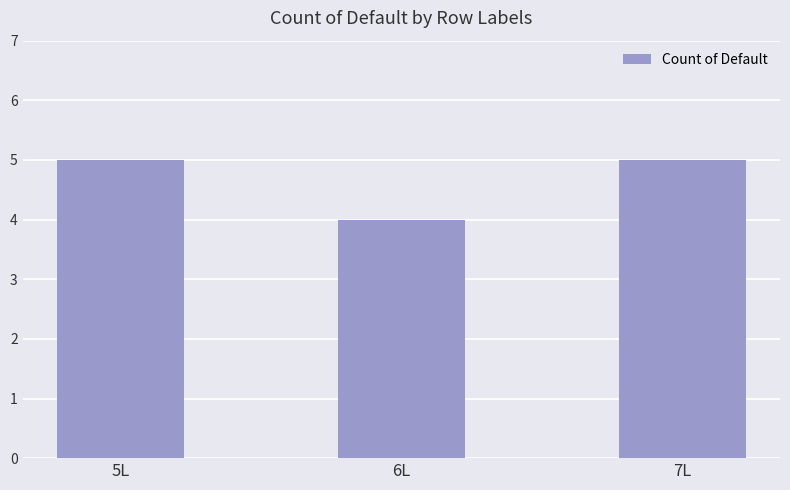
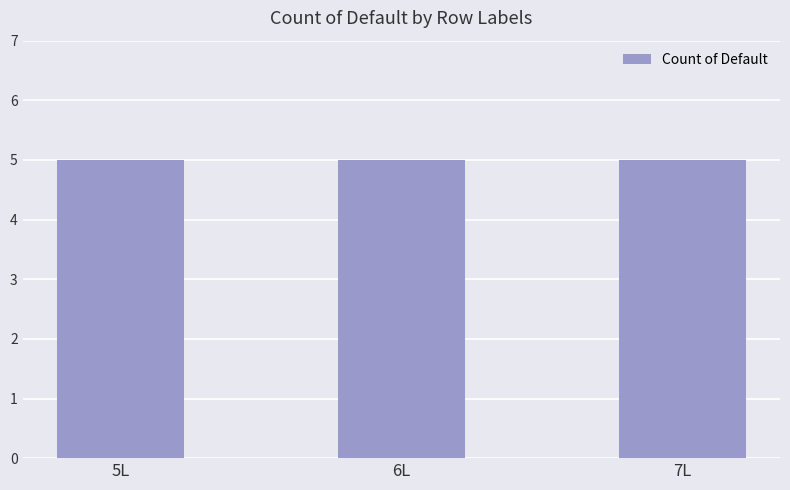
6L: 4 -> 5
